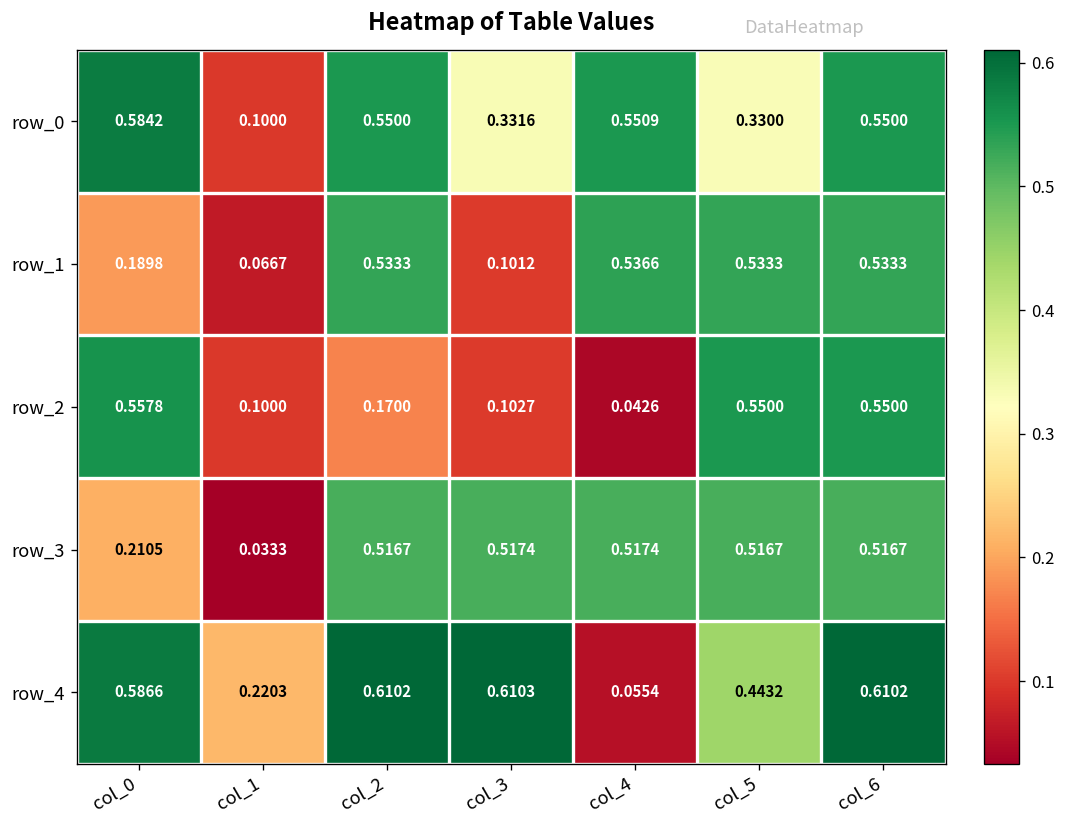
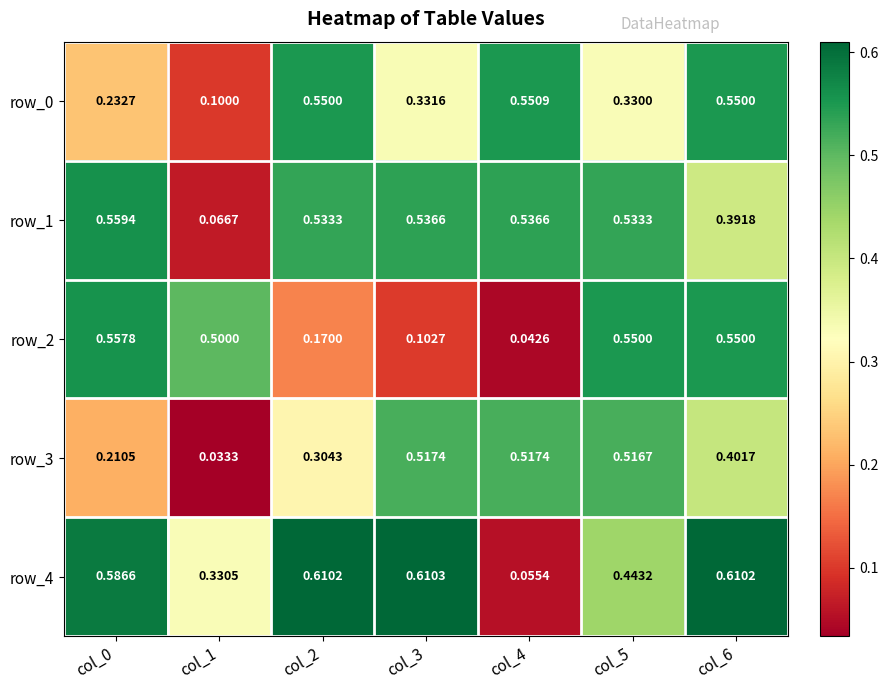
row_0, col_0: 0.5842 -> 0.2327
row_1, col_0: 0.1898 -> 0.5594
row_1, col_3: 0.1012 -> 0.5366
row_1, col_6: 0.5333 -> 0.3918
row_2, col_1: 0.1000 -> 0.5000
row_3, col_2: 0.5167 -> 0.3043
row_3, col_6: 0.5167 -> 0.4017
row_4, col_1: 0.2203 -> 0.3305
